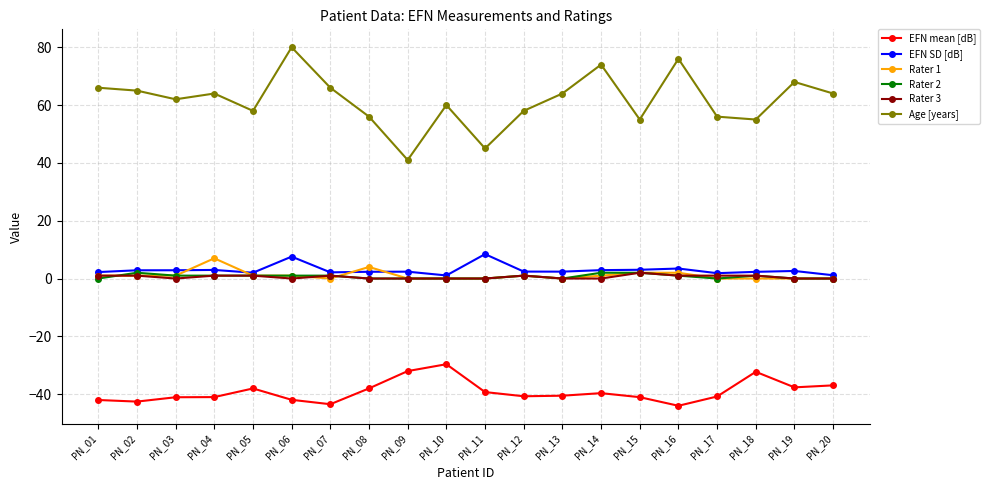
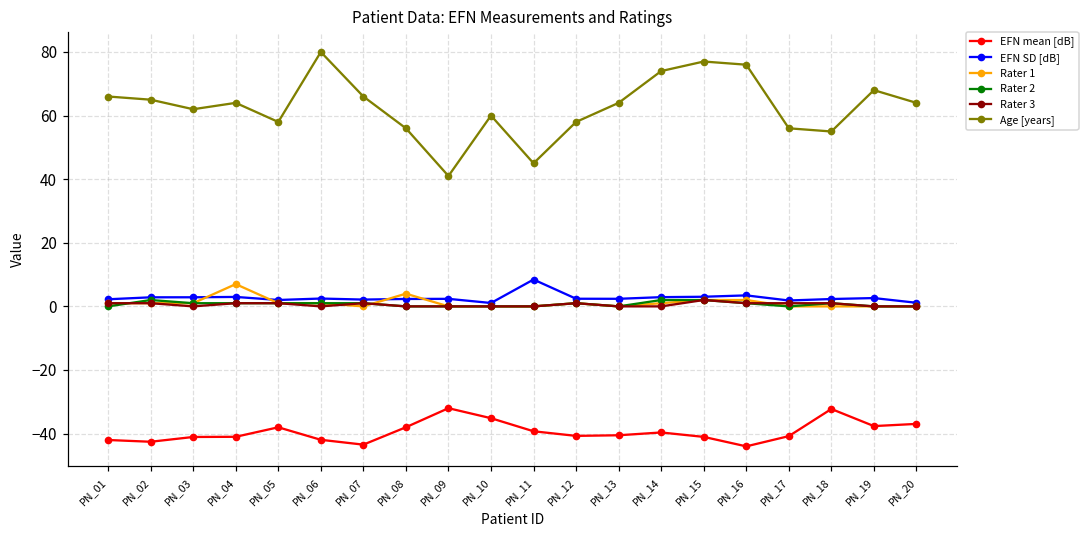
EFN SD [dB], PN_06: 8 -> 2
EFN mean [dB], PN_10: -30 -> -35
Age [years], PN_15: 55 -> 77
